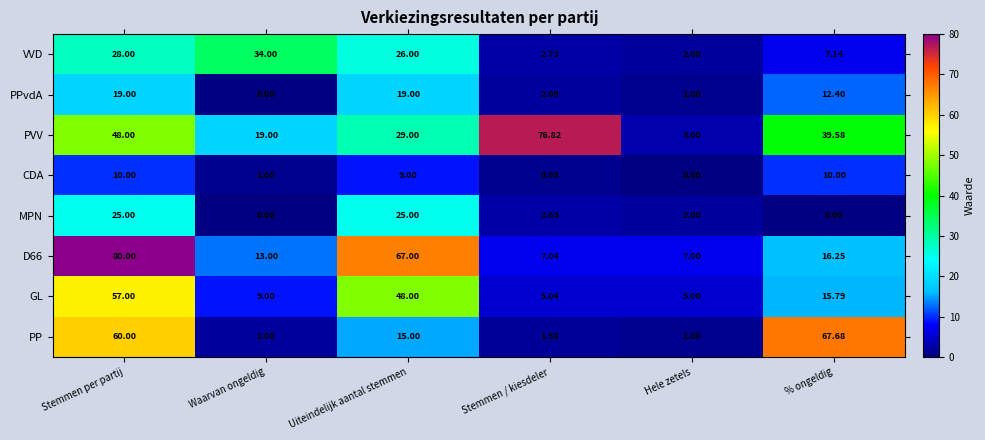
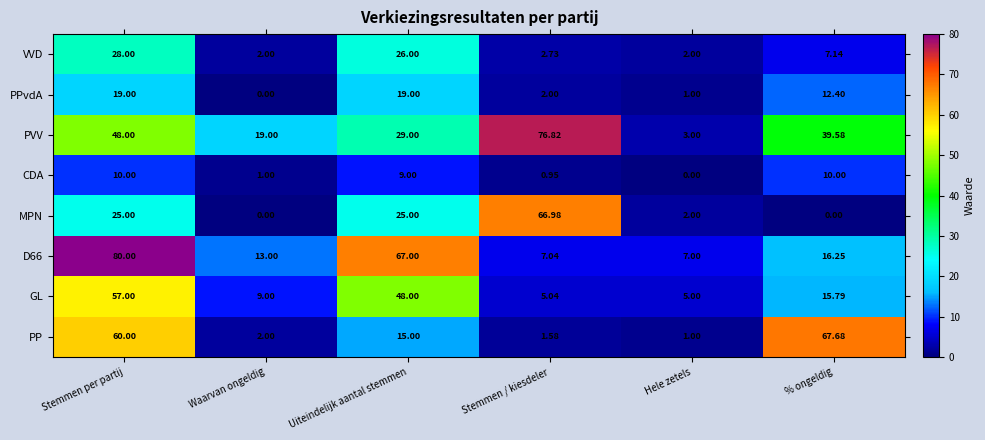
VVD, Waarvan ongeldig: 34.00 -> 2.00
MPN, Stemmen / kiesdeler: 2.63 -> 66.98
